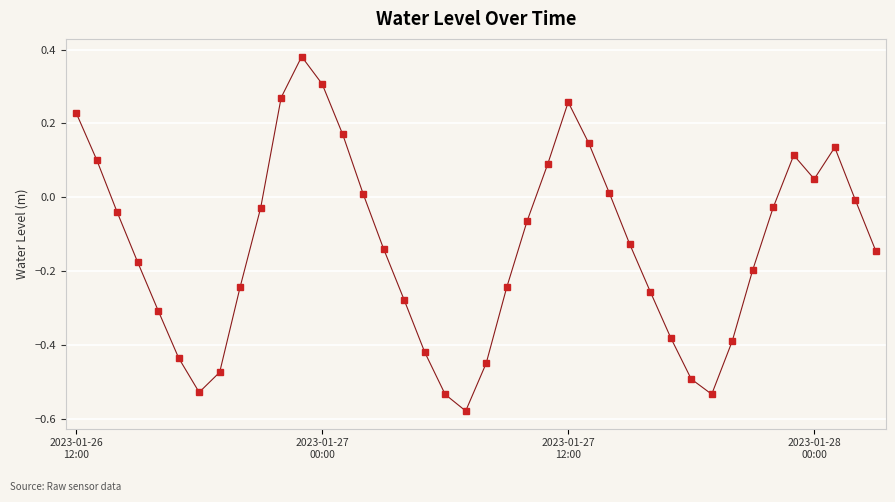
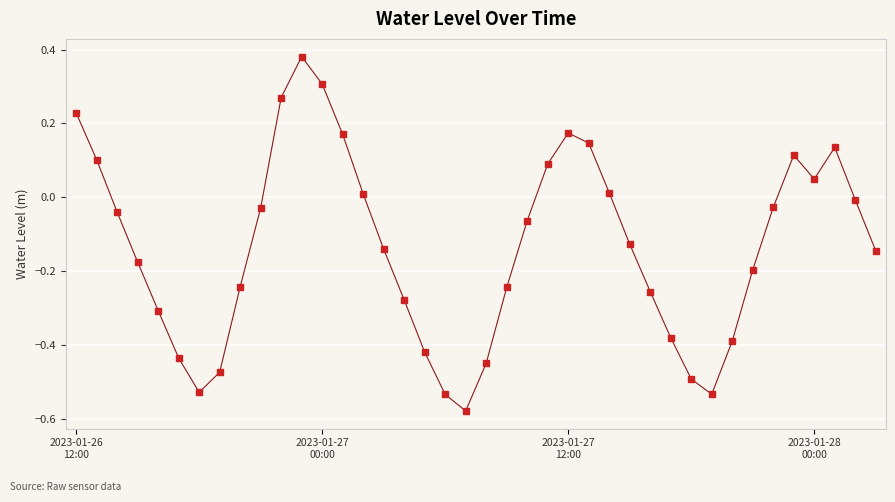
2023-01-27 12:00: 0.26 -> 0.17
